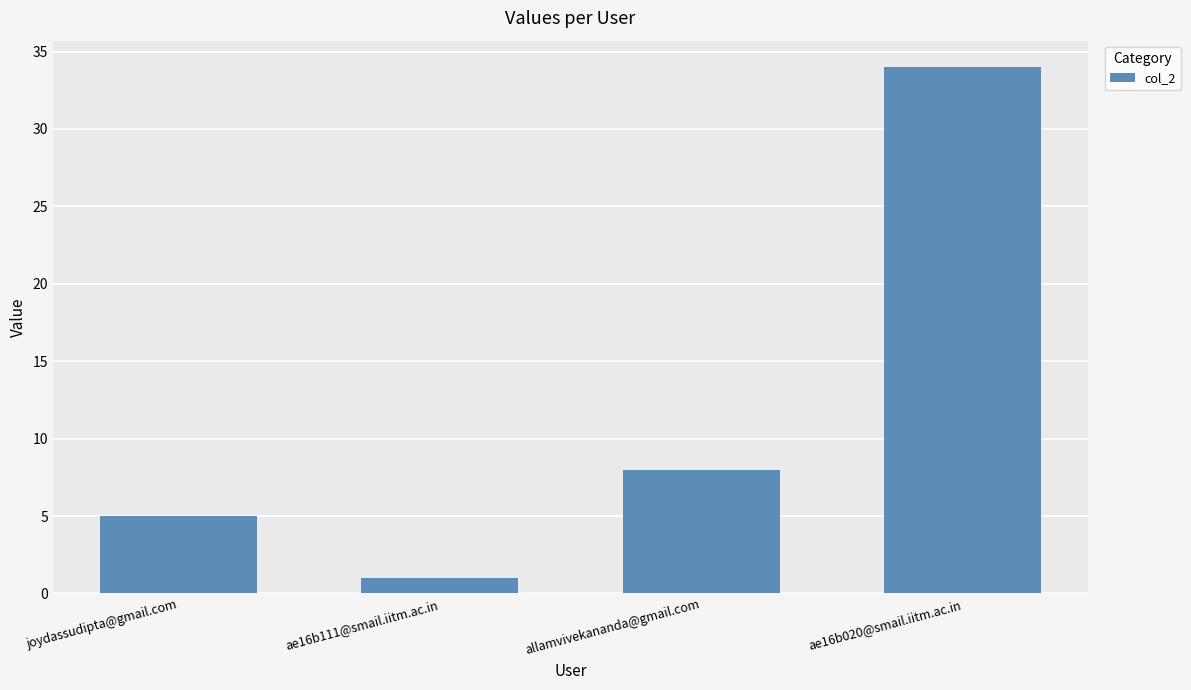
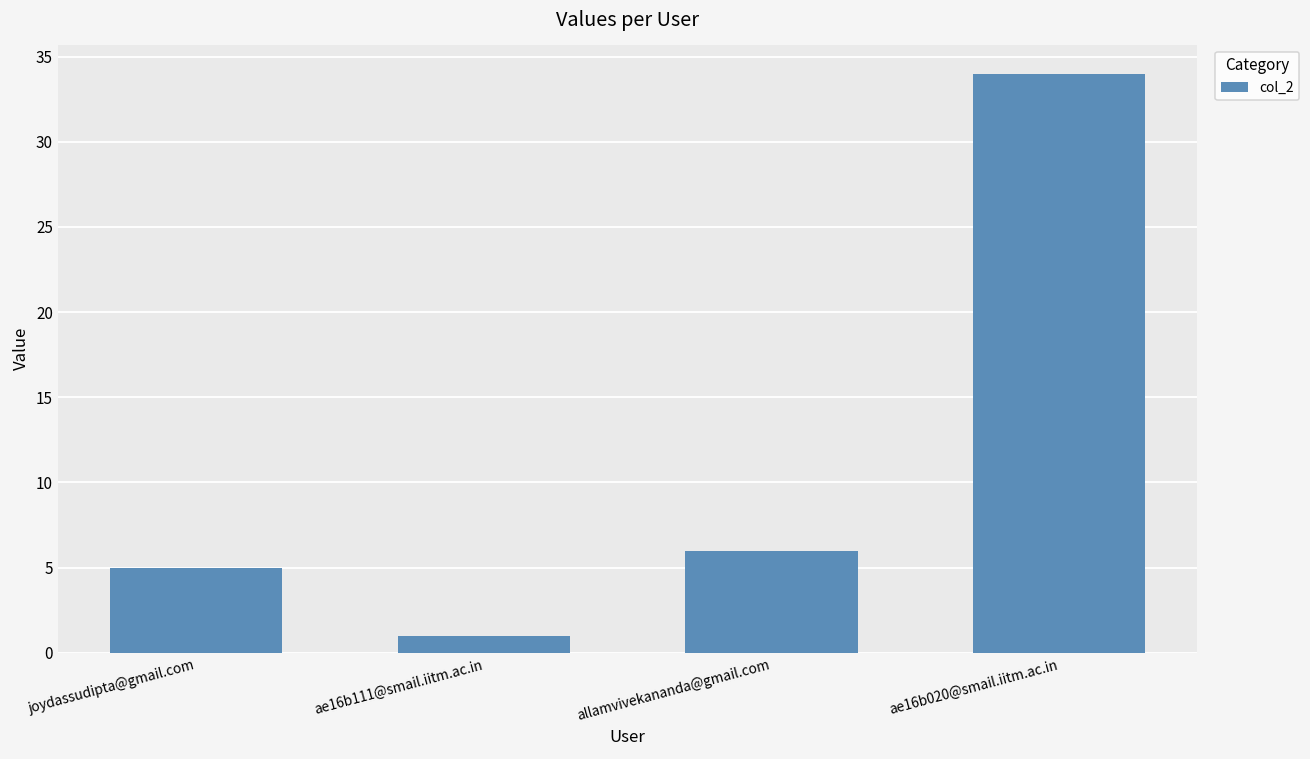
allamvivekananda@gmail.com: 8 -> 6
